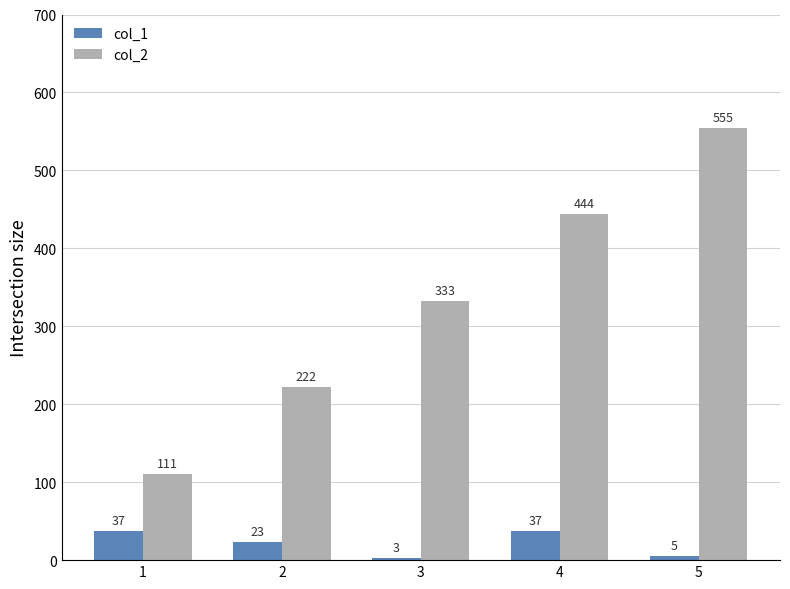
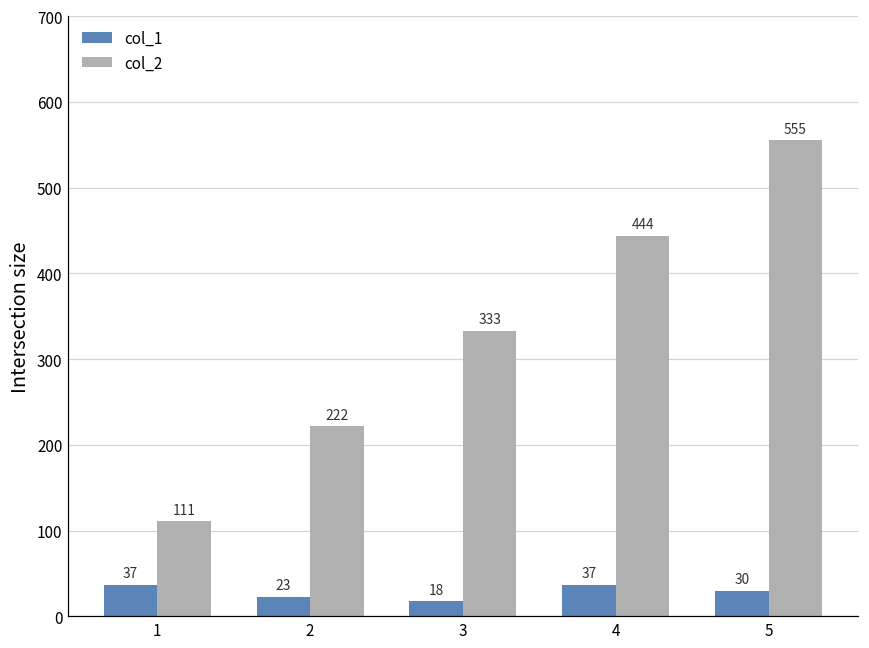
col_1, 3: 3 -> 18
col_1, 5: 5 -> 30
